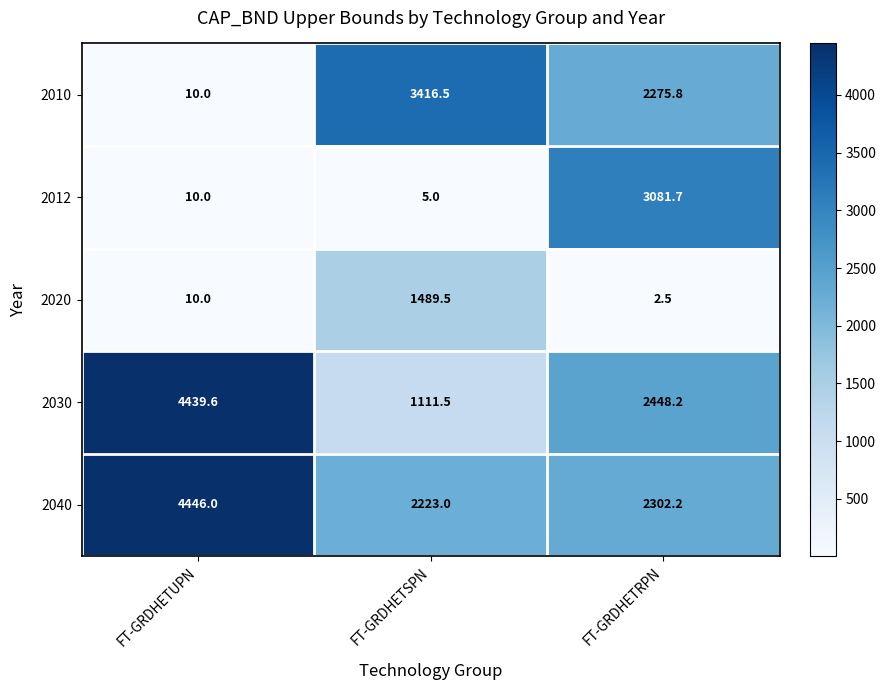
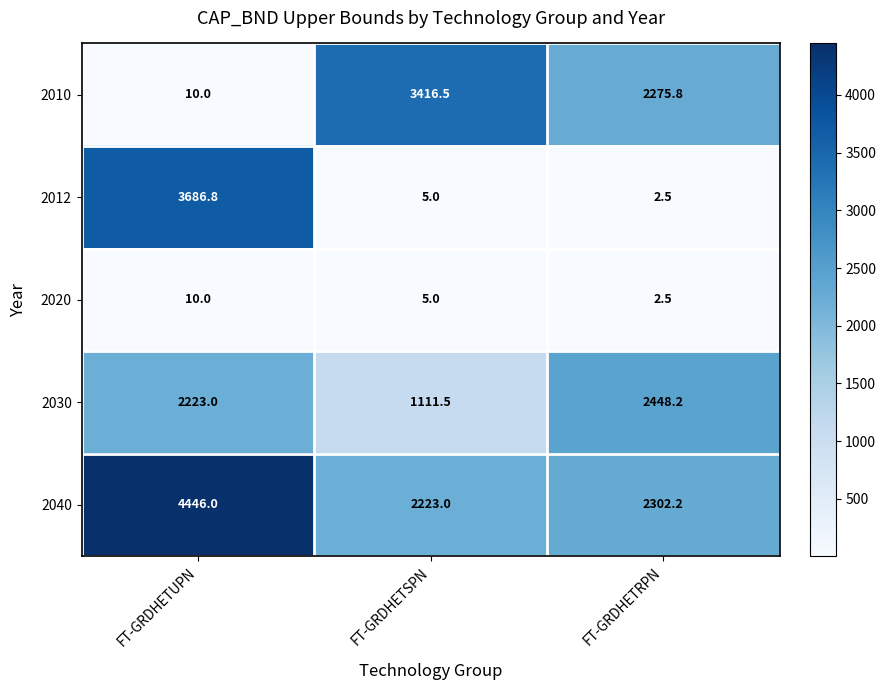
2012, FT-GRDHETUPN: 10.0 -> 3686.8
2012, FT-GRDHETRPN: 3081.7 -> 2.5
2020, FT-GRDHETSPN: 1489.5 -> 5.0
2030, FT-GRDHETUPN: 4439.6 -> 2223.0
